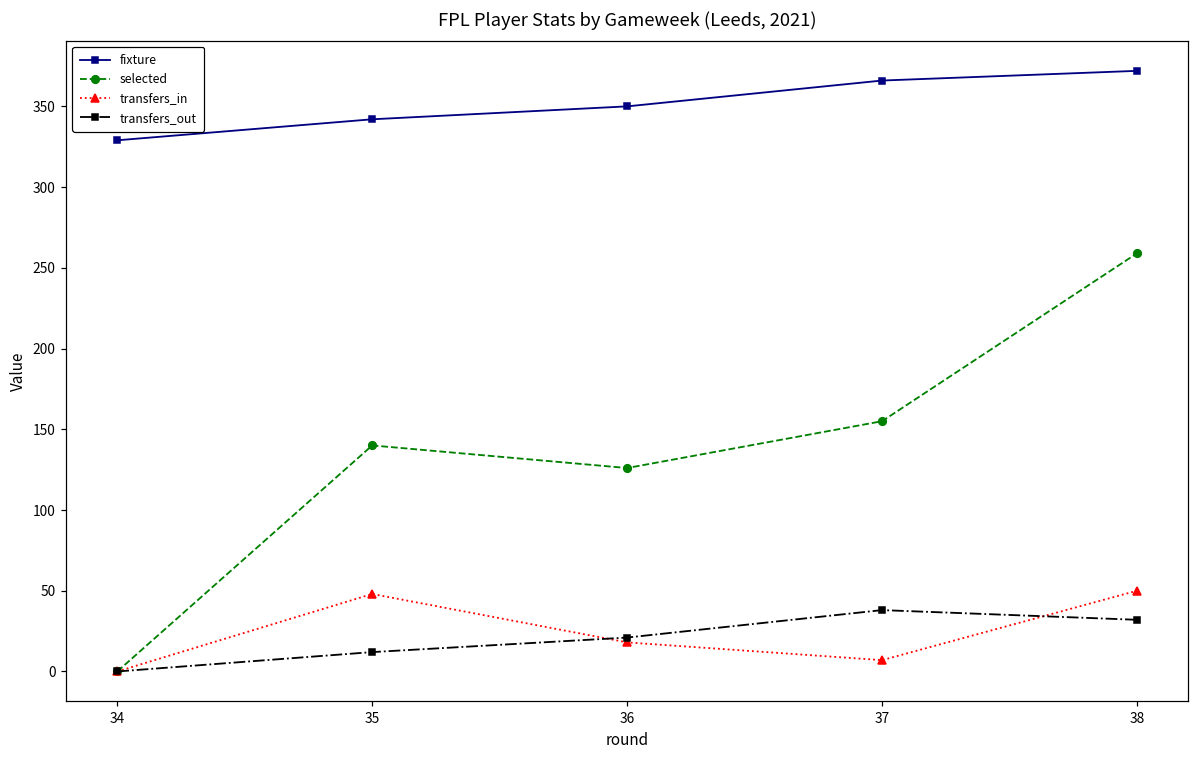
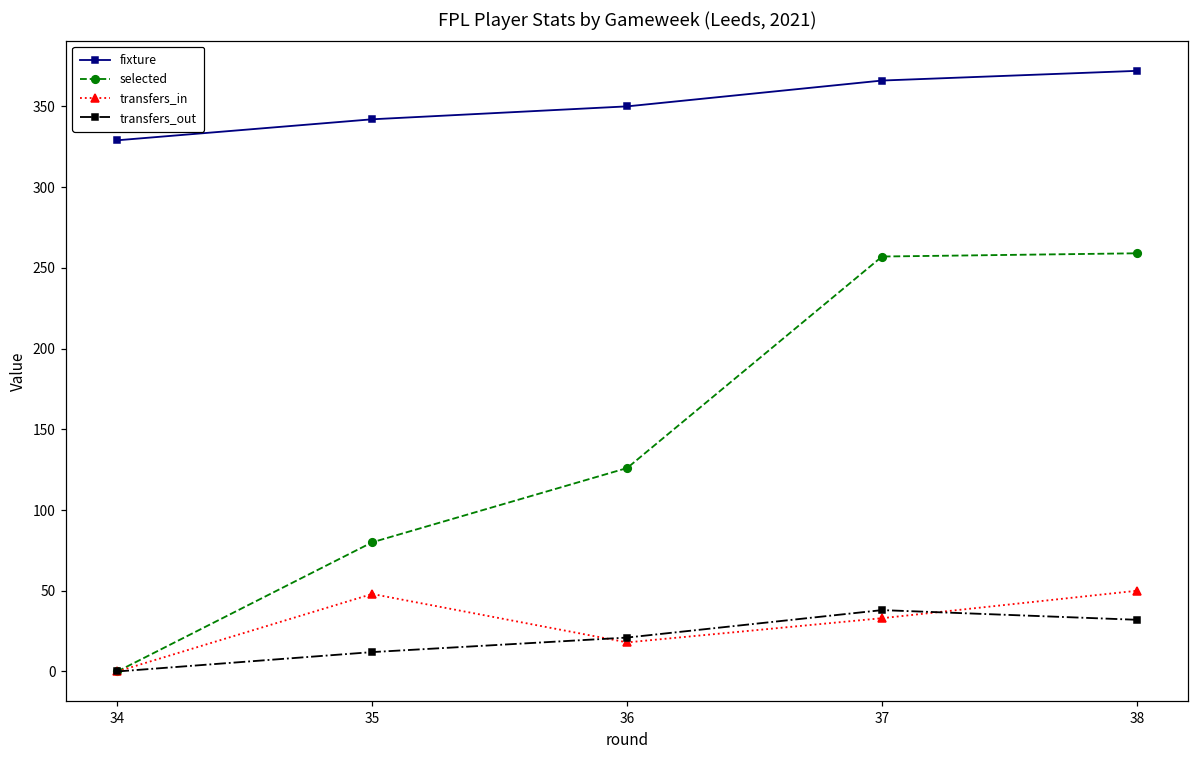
selected, 35: 140 -> 80
selected, 37: 155 -> 257
transfers_in, 37: 7 -> 33
